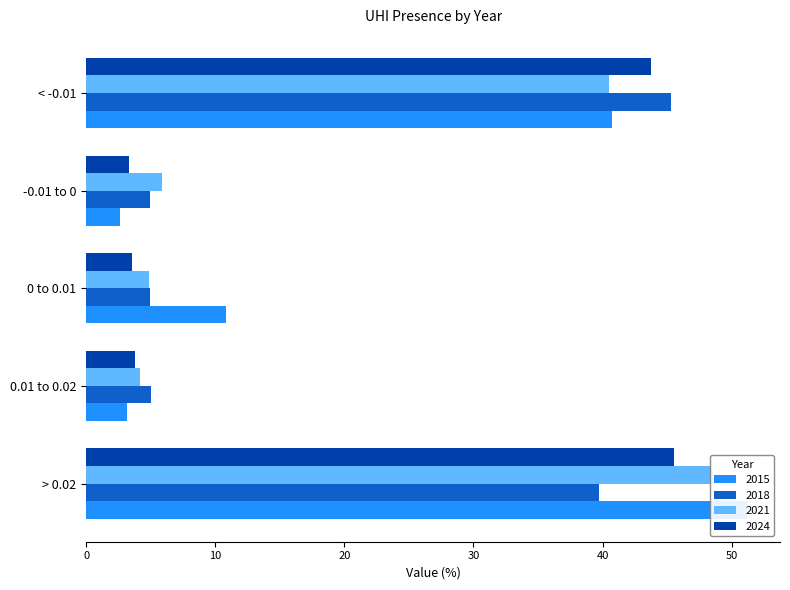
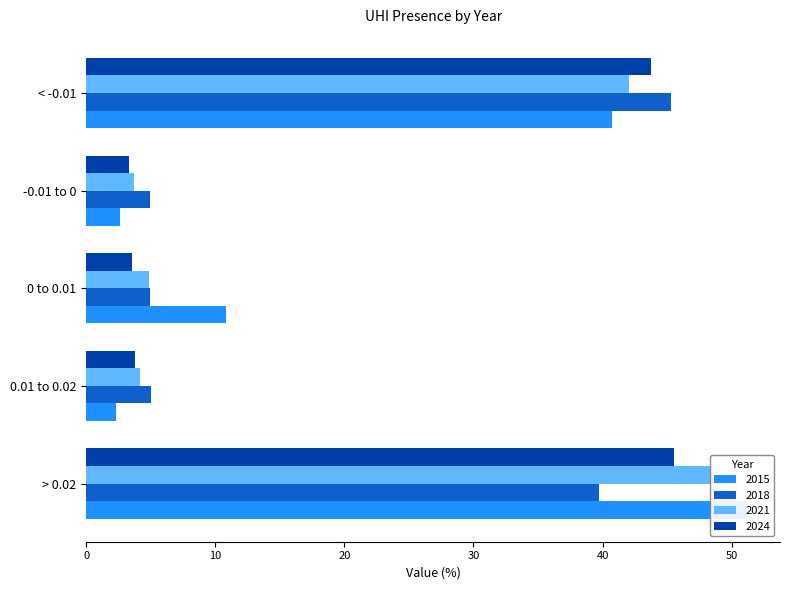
2021, < -0.01: 40.5 -> 42.0
2021, -0.01 to 0: 5.9 -> 3.7
2015, 0.01 to 0.02: 3.1 -> 2.3
